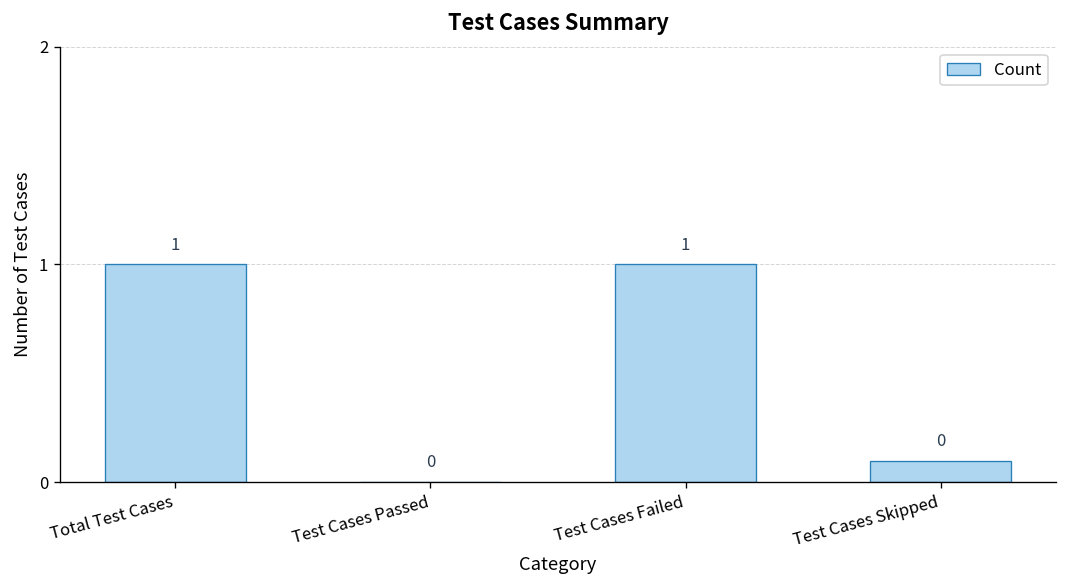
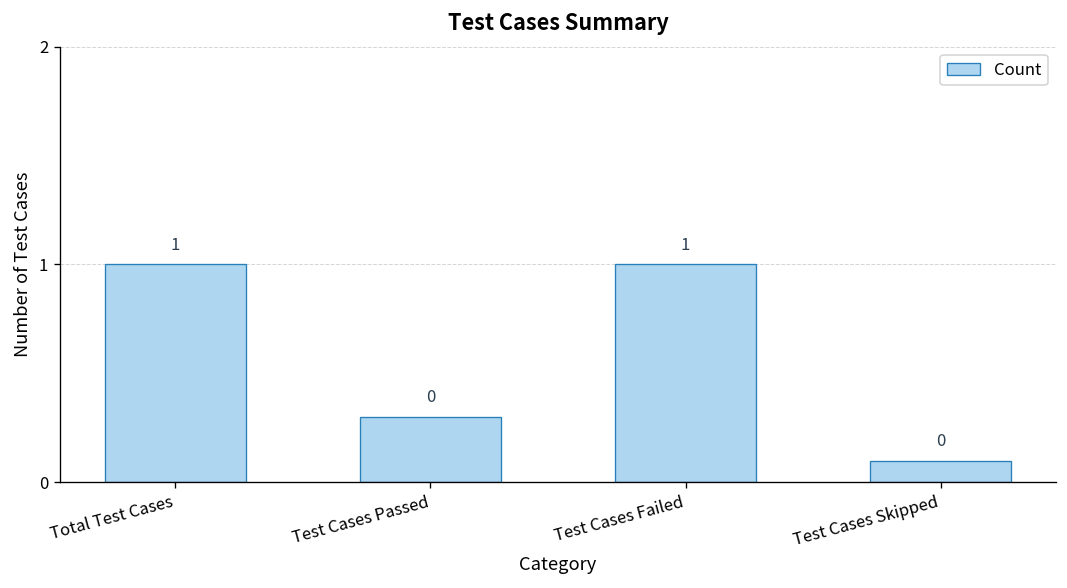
Test Cases Passed: 0.0 -> 0.3
